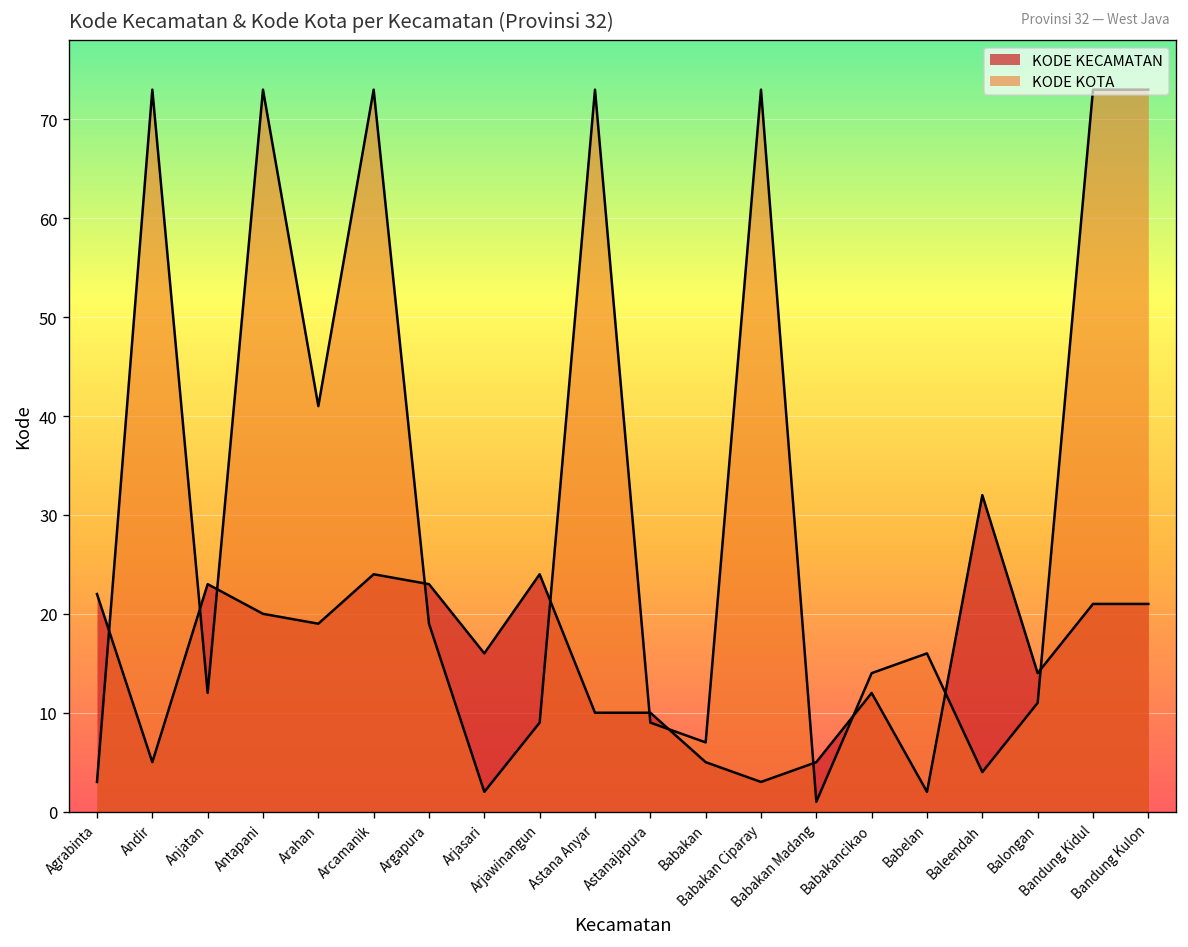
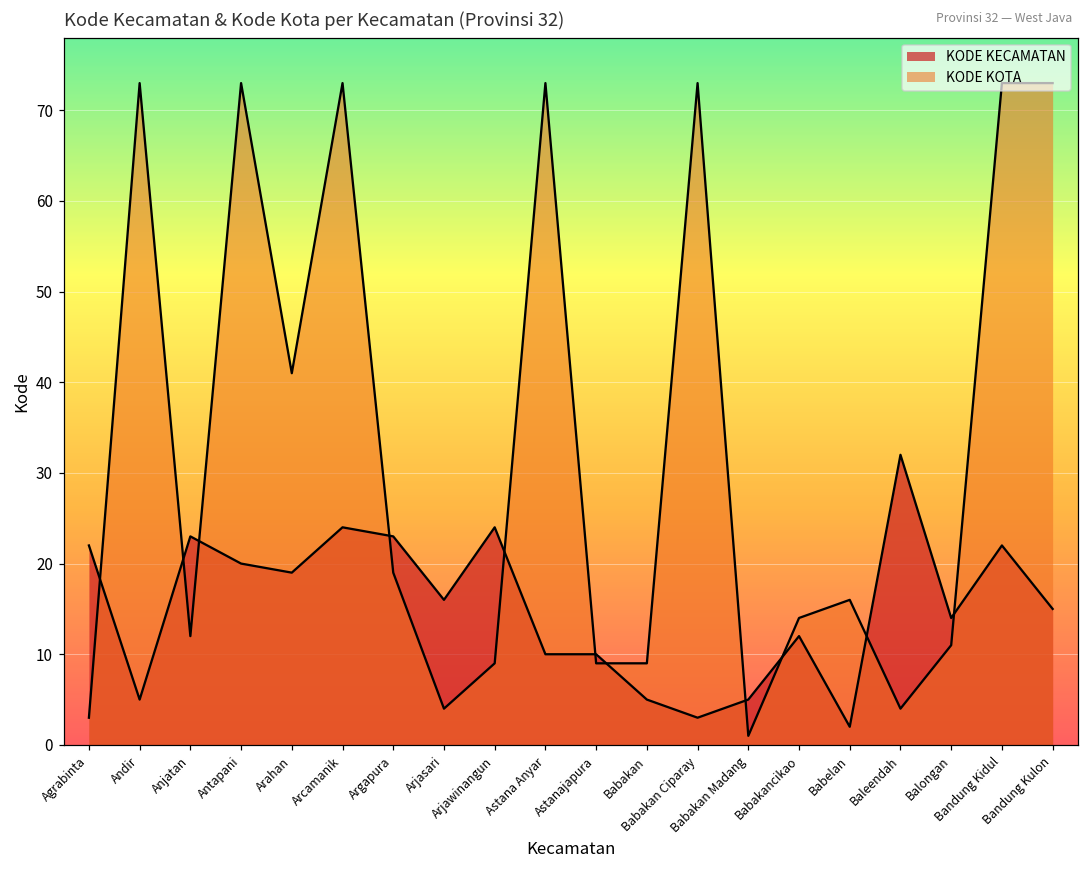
KODE KOTA, Arjasari: 2 -> 4
KODE KOTA, Babakan: 7 -> 9
KODE KECAMATAN, Bandung Kidul: 21 -> 22
KODE KECAMATAN, Bandung Kulon: 21 -> 15
